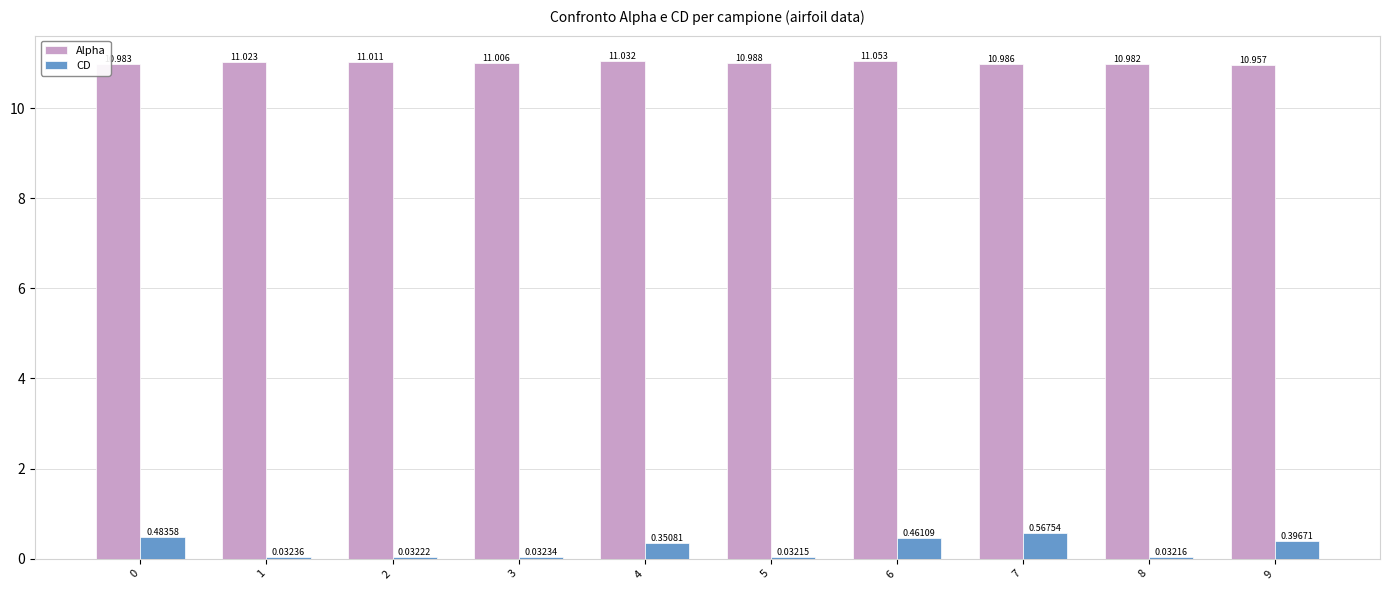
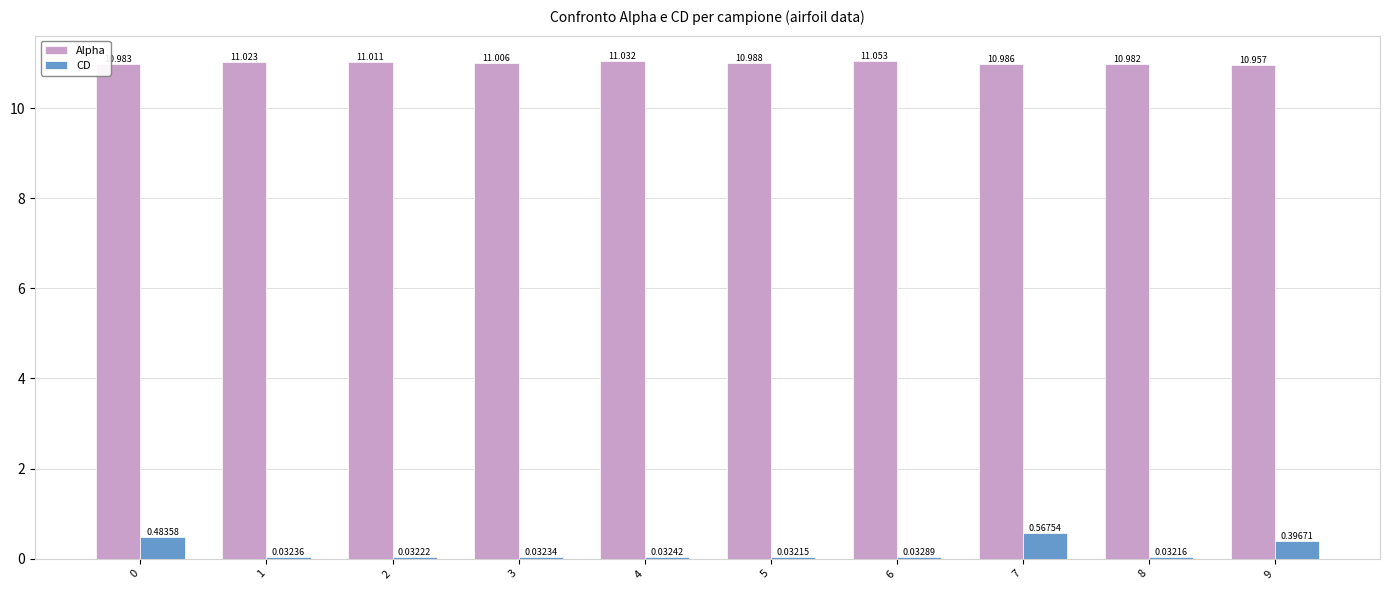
CD, 4: 0.35081 -> 0.03242
CD, 6: 0.46109 -> 0.03289
